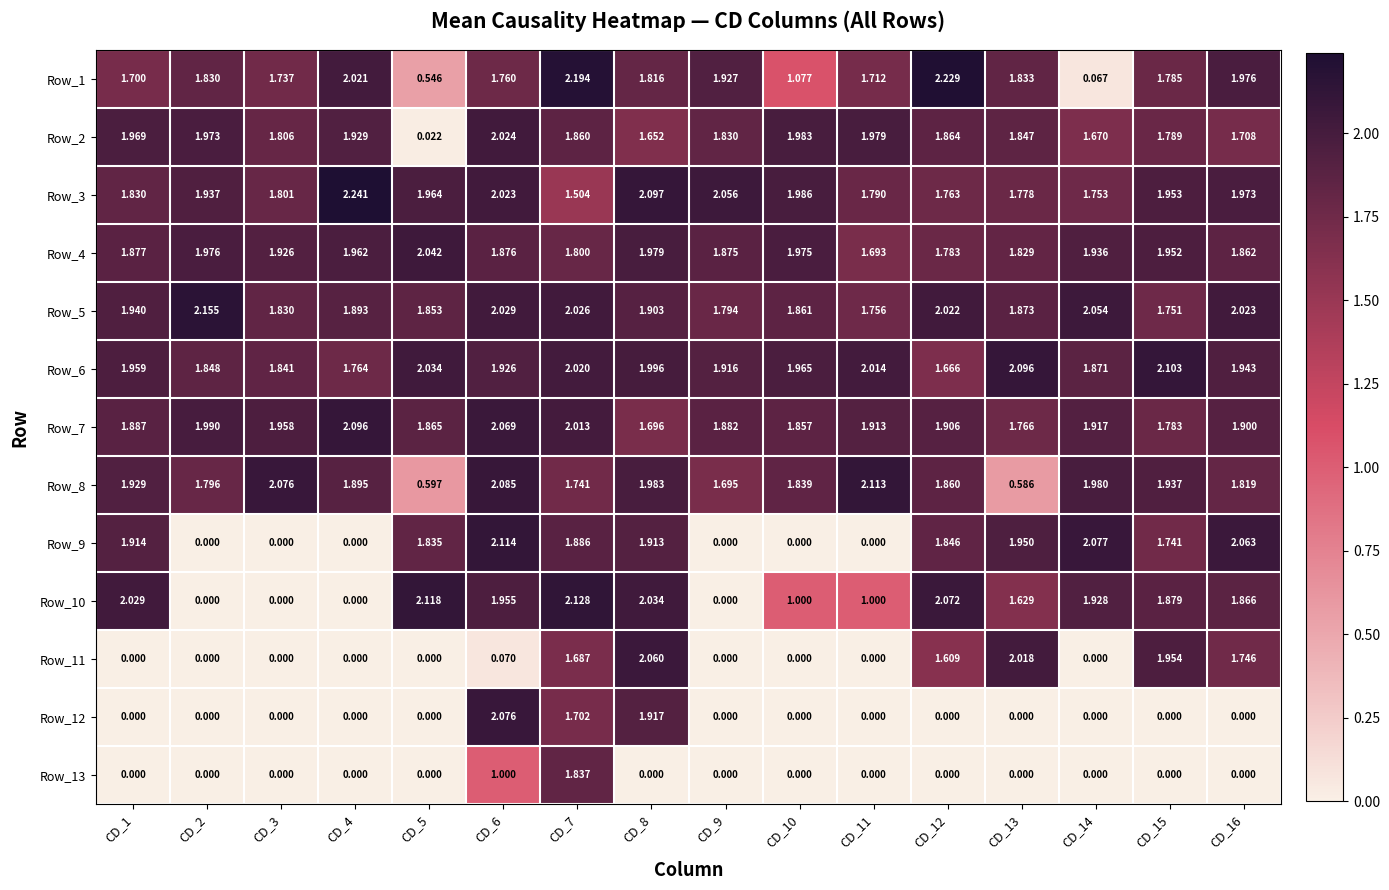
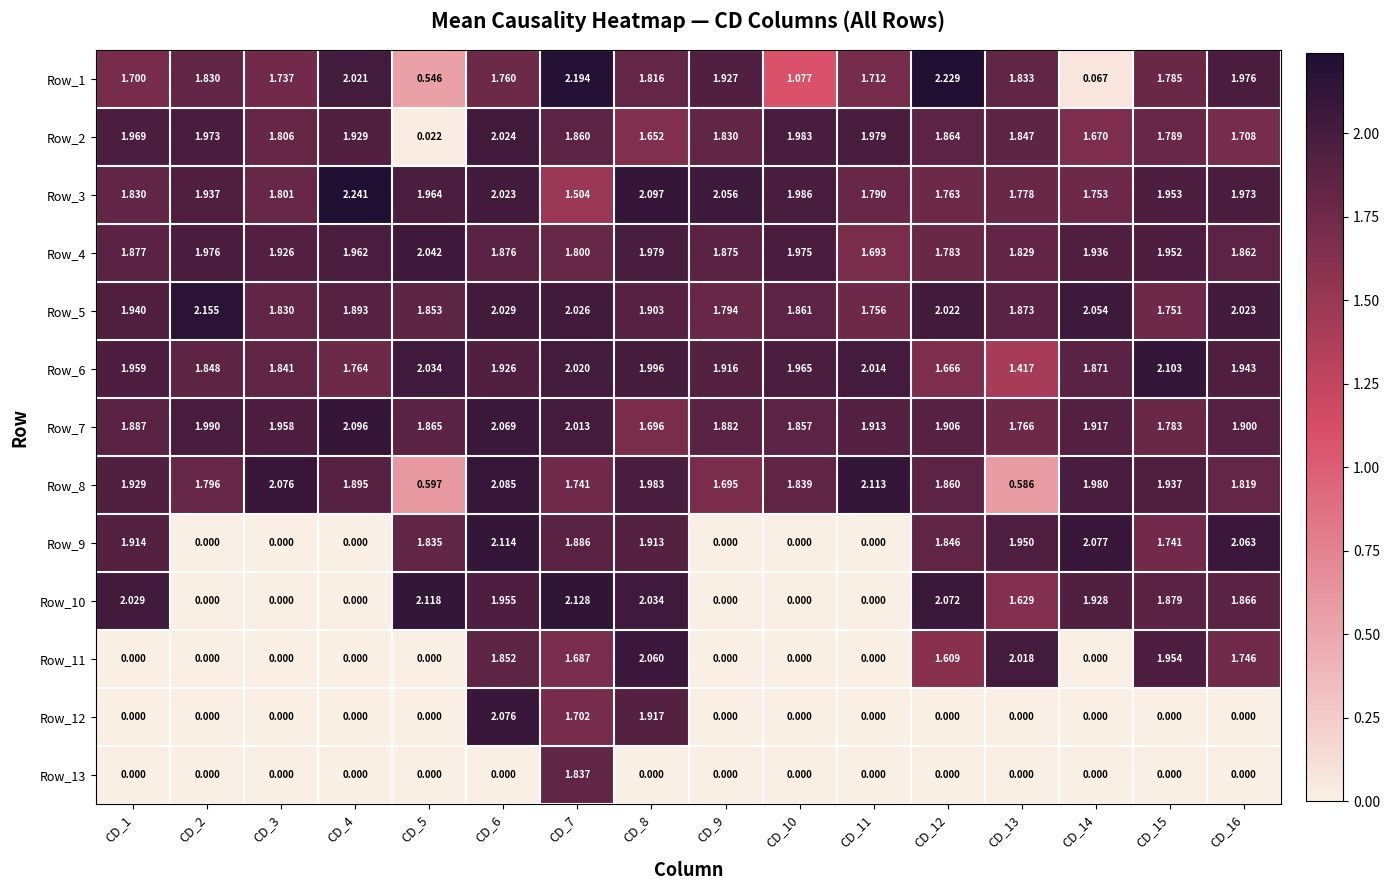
Row_6, CD_13: 2.096 -> 1.417
Row_10, CD_10: 1.000 -> 0.000
Row_10, CD_11: 1.000 -> 0.000
Row_11, CD_6: 0.070 -> 1.852
Row_13, CD_6: 1.000 -> 0.000
